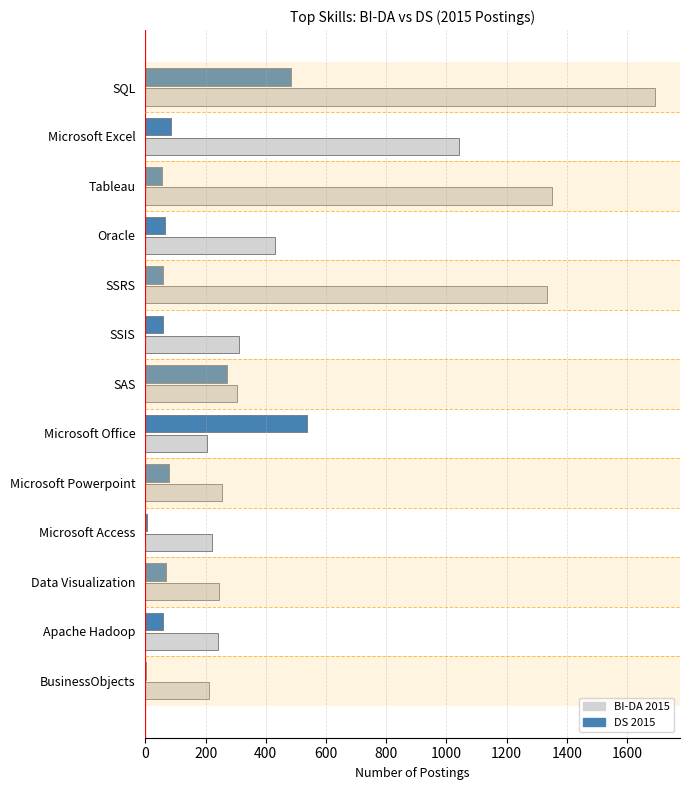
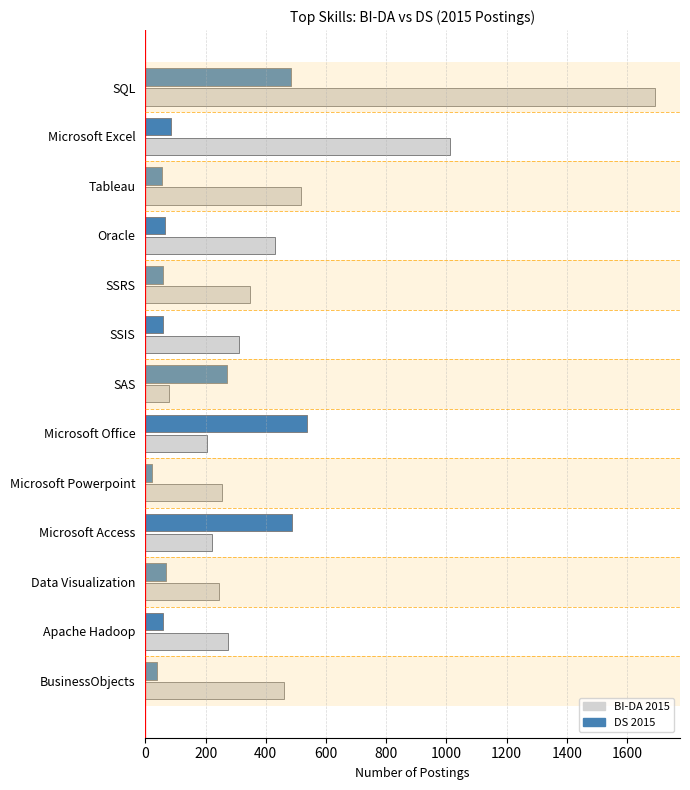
BI-DA 2015, Microsoft Excel: 1040 -> 1010
BI-DA 2015, Tableau: 1350 -> 520
BI-DA 2015, SSRS: 1330 -> 350
BI-DA 2015, SAS: 300 -> 80
DS 2015, Microsoft Powerpoint: 80 -> 20
DS 2015, Microsoft Access: 10 -> 490
BI-DA 2015, Apache Hadoop: 240 -> 270
DS 2015, BusinessObjects: 0 -> 40
BI-DA 2015, BusinessObjects: 210 -> 460
